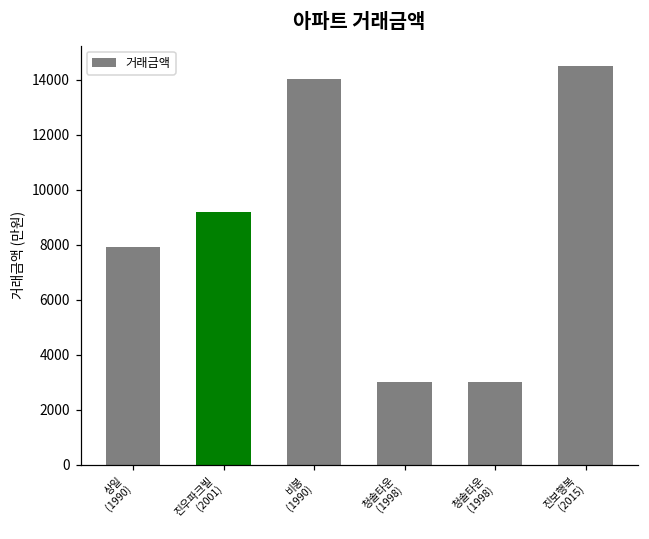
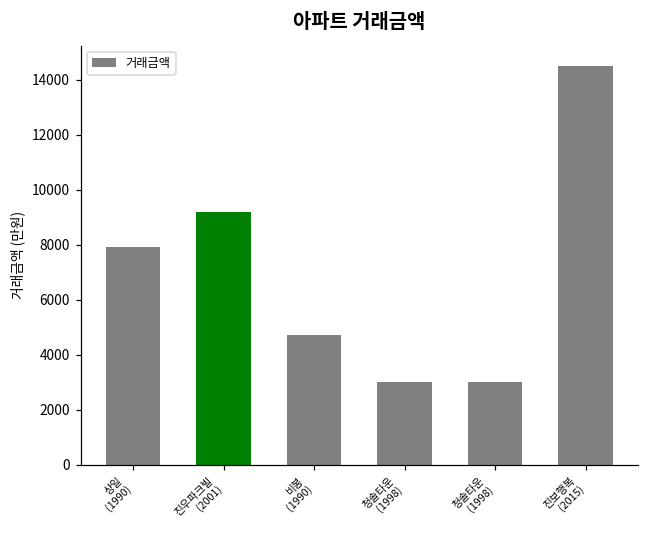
비봉 (1990): 14000 -> 4700
